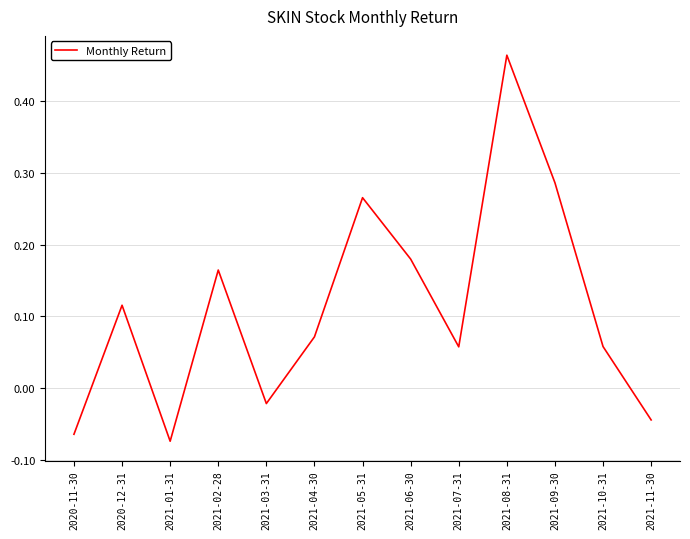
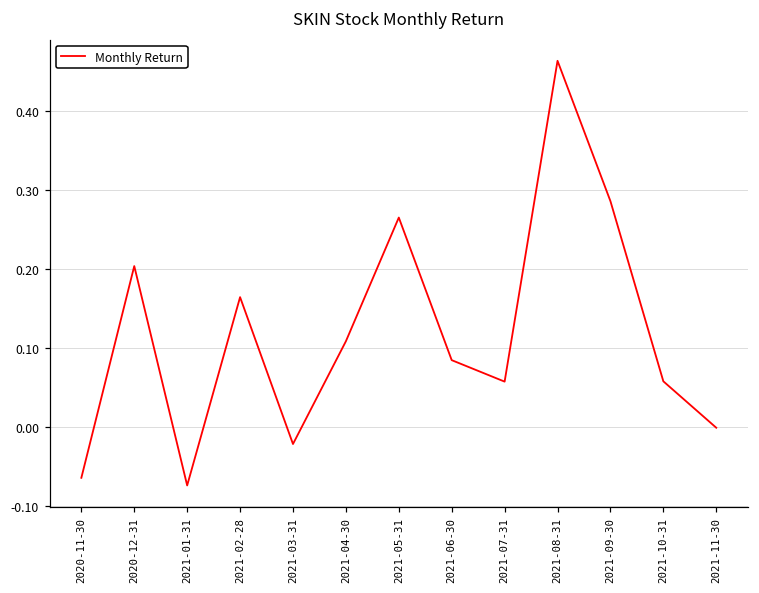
2020-12-31: 0.12 -> 0.20
2021-04-30: 0.07 -> 0.11
2021-06-30: 0.18 -> 0.08
2021-11-30: -0.04 -> 0.00
